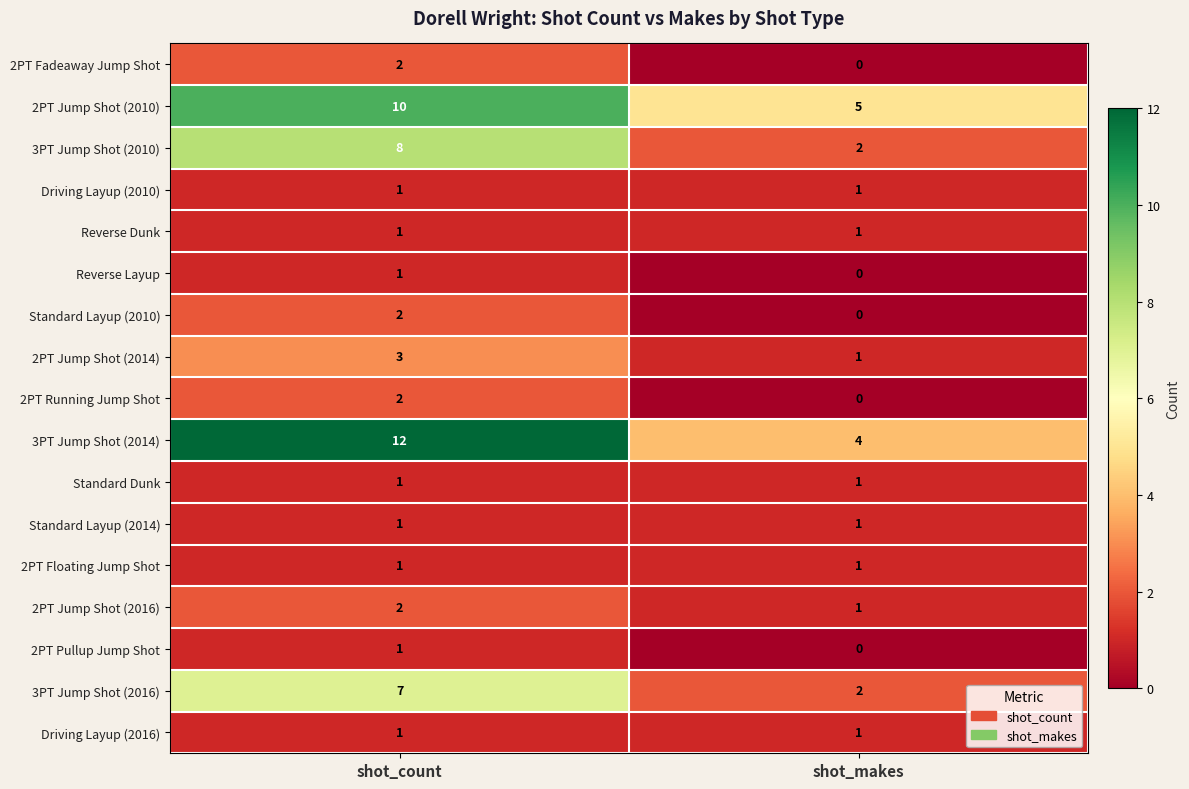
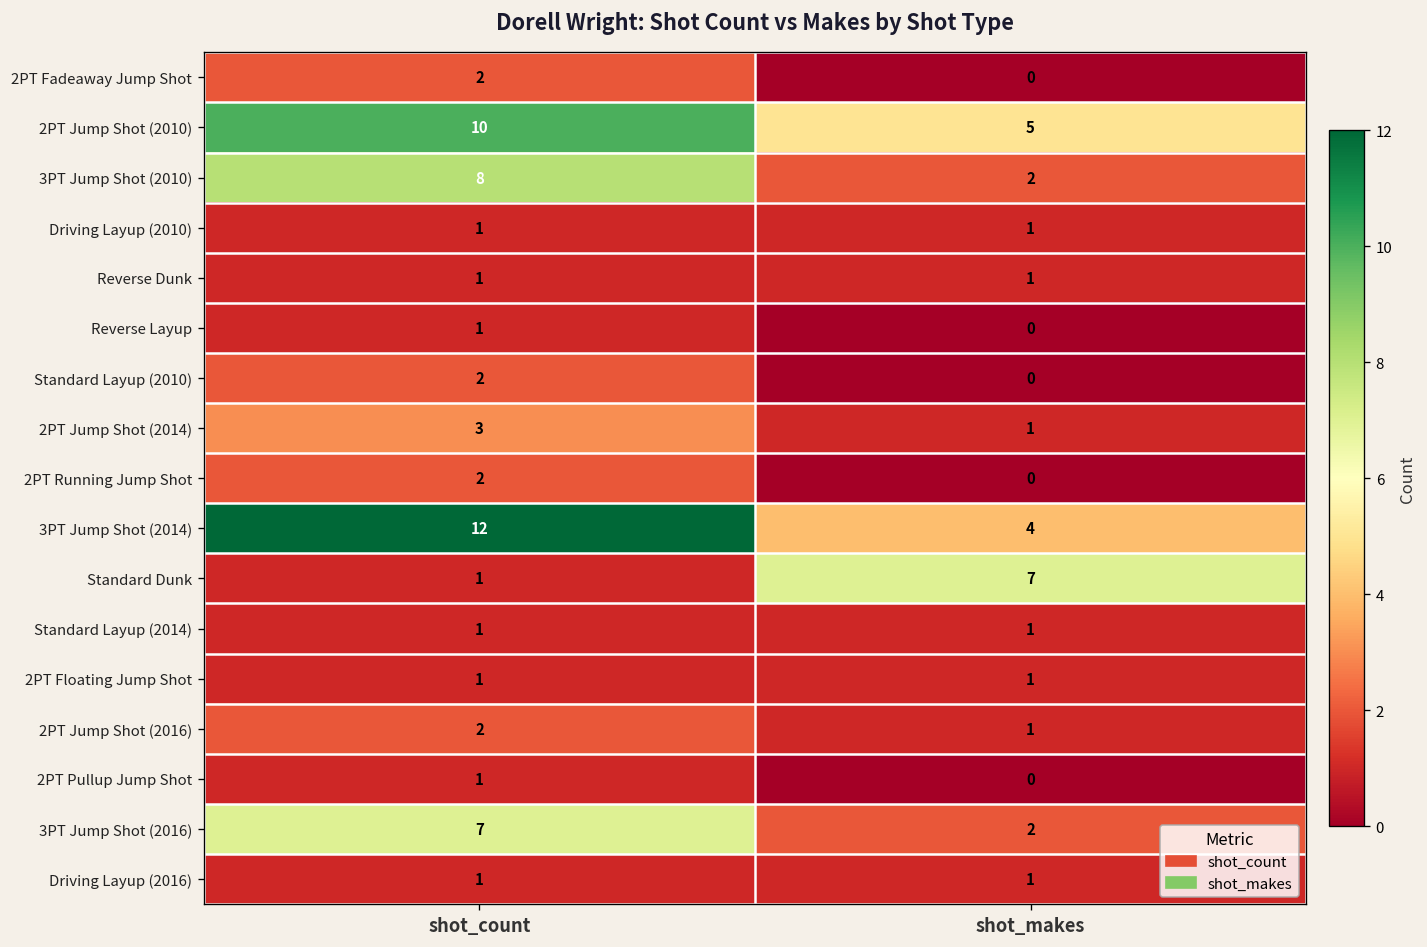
Standard Dunk, shot_makes: 1 -> 7
